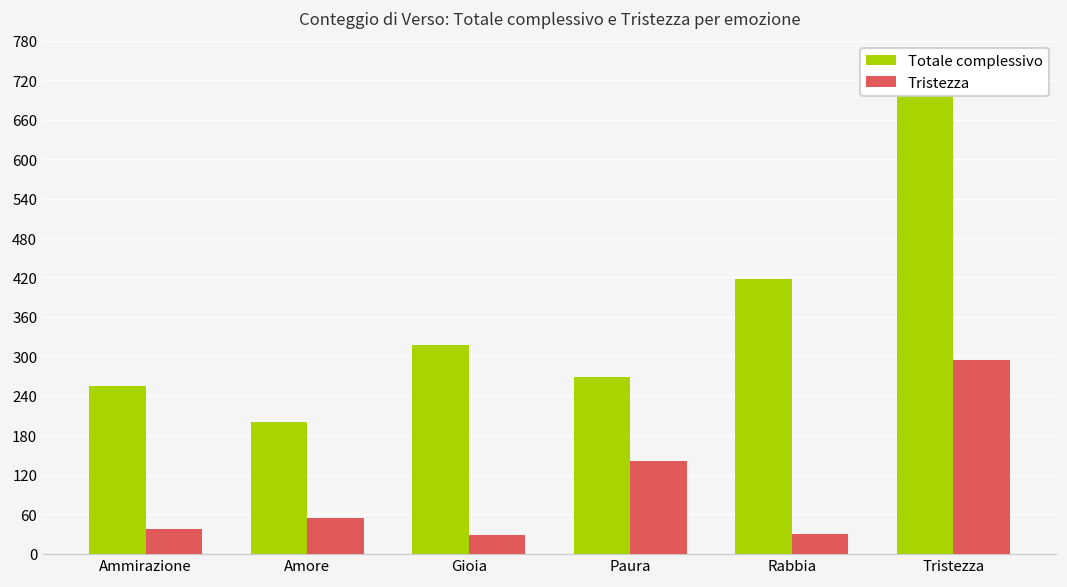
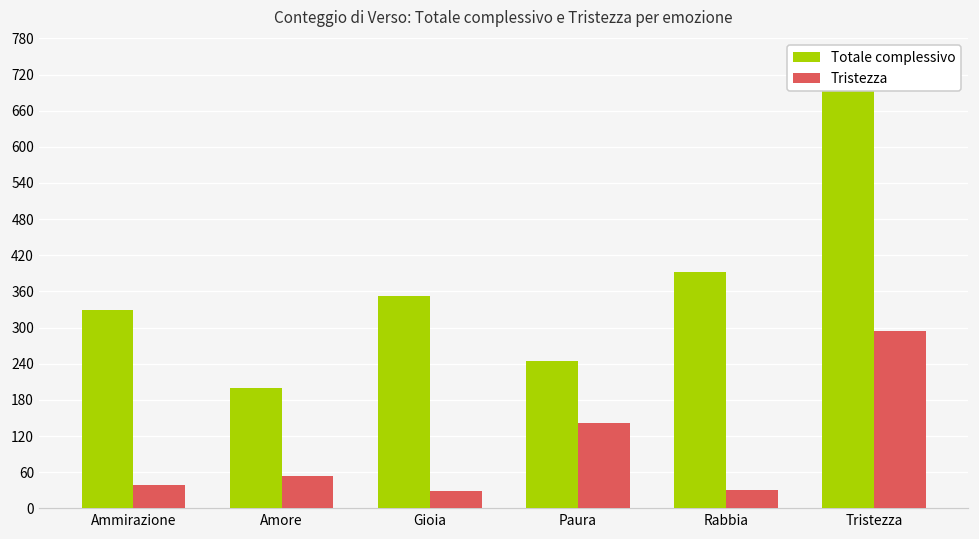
Totale complessivo, Ammirazione: 260 -> 330
Totale complessivo, Gioia: 320 -> 350
Totale complessivo, Paura: 270 -> 250
Totale complessivo, Rabbia: 420 -> 390
